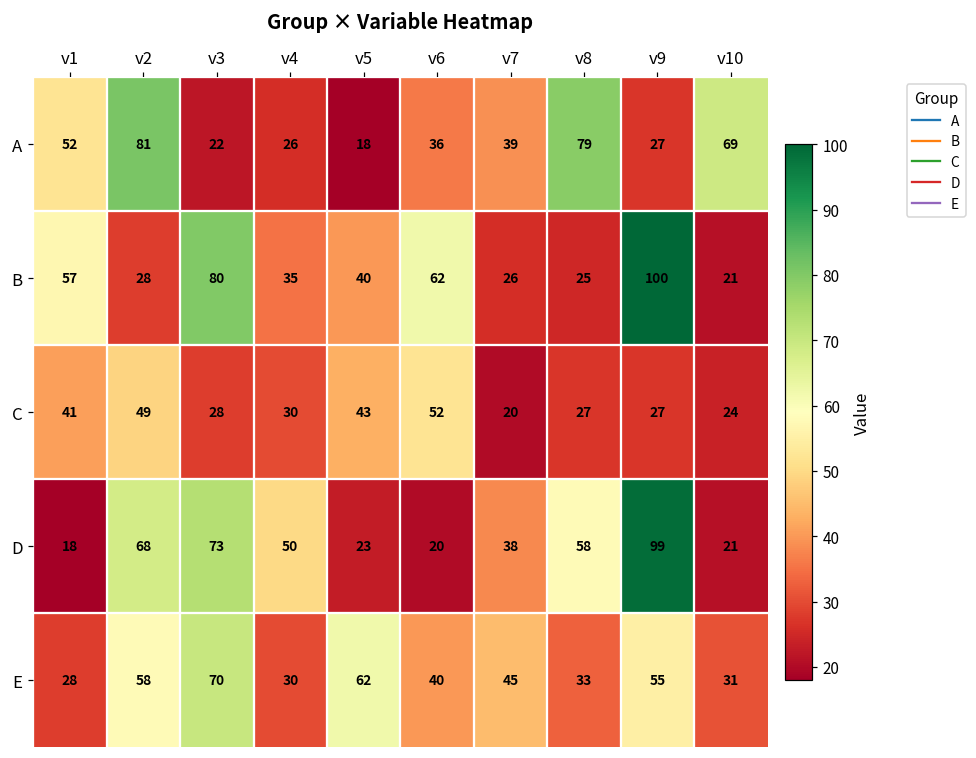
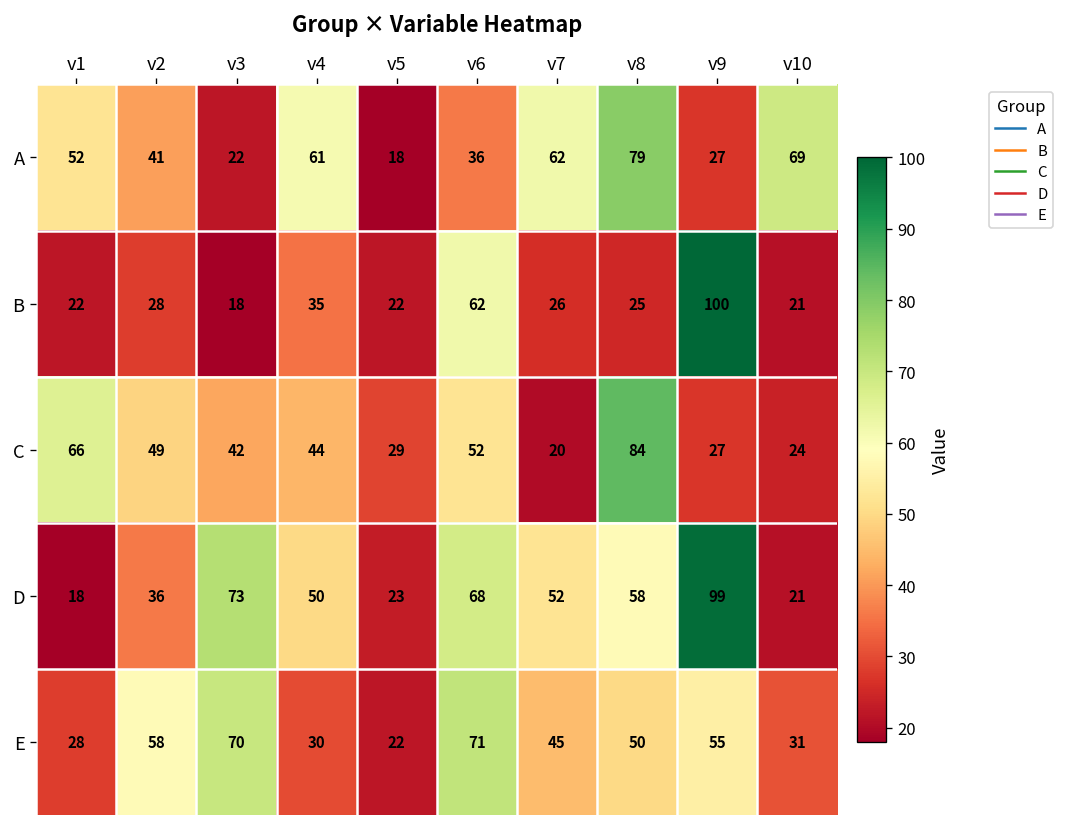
A, v2: 81 -> 41
A, v4: 26 -> 61
A, v7: 39 -> 62
B, v1: 57 -> 22
B, v3: 80 -> 18
B, v5: 40 -> 22
C, v1: 41 -> 66
C, v3: 28 -> 42
C, v4: 30 -> 44
C, v5: 43 -> 29
C, v8: 27 -> 84
D, v2: 68 -> 36
D, v6: 20 -> 68
D, v7: 38 -> 52
E, v5: 62 -> 22
E, v6: 40 -> 71
E, v8: 33 -> 50
